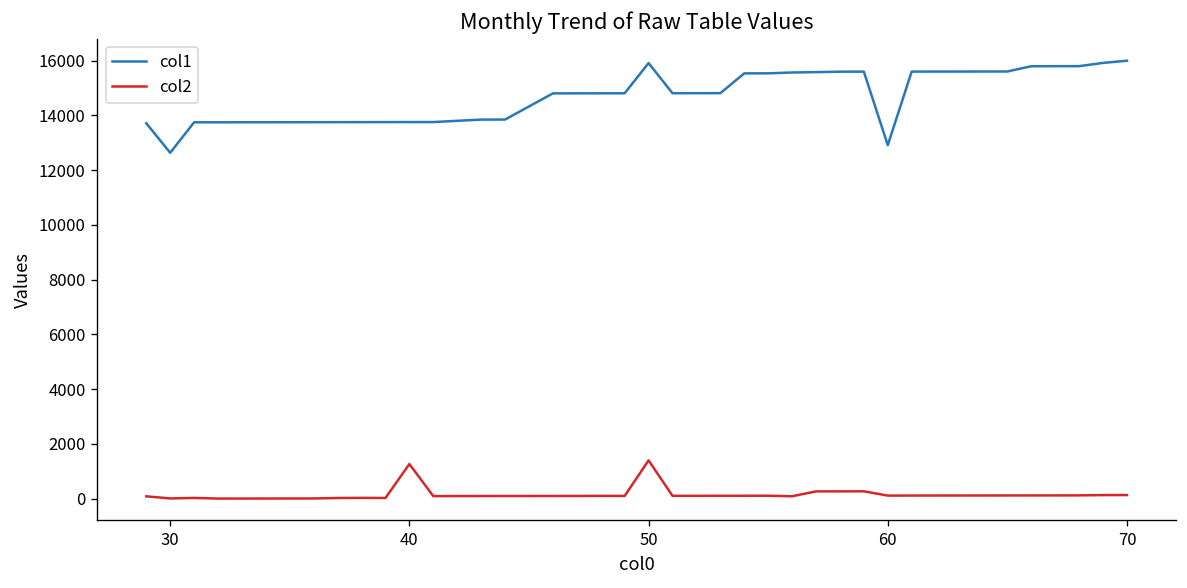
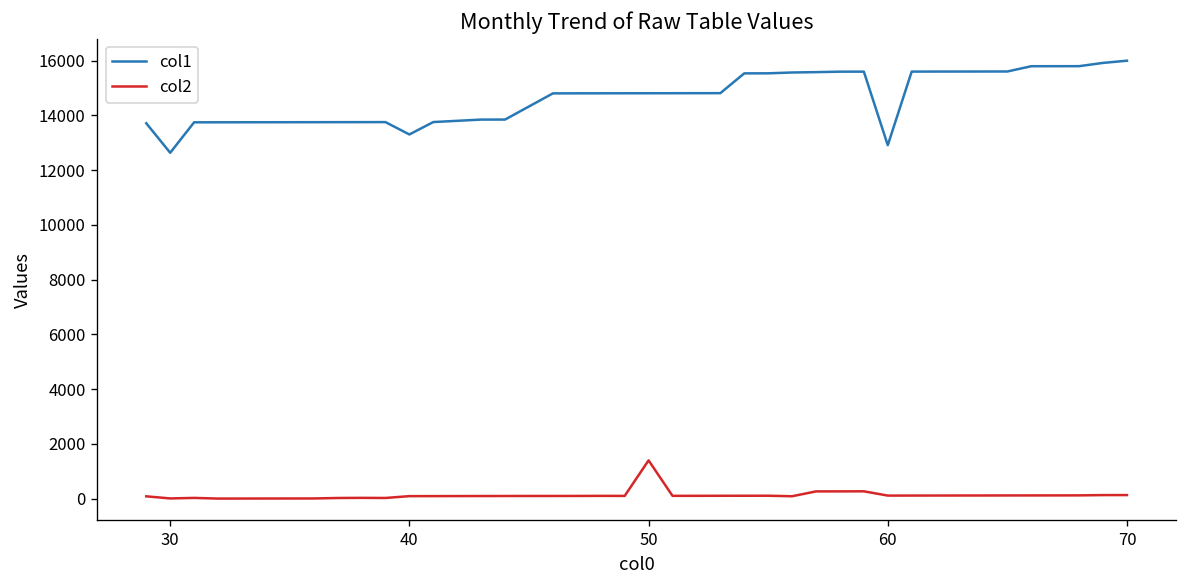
col1, 40: 13800 -> 13300
col2, 40: 1300 -> 100
col1, 50: 15900 -> 14800
